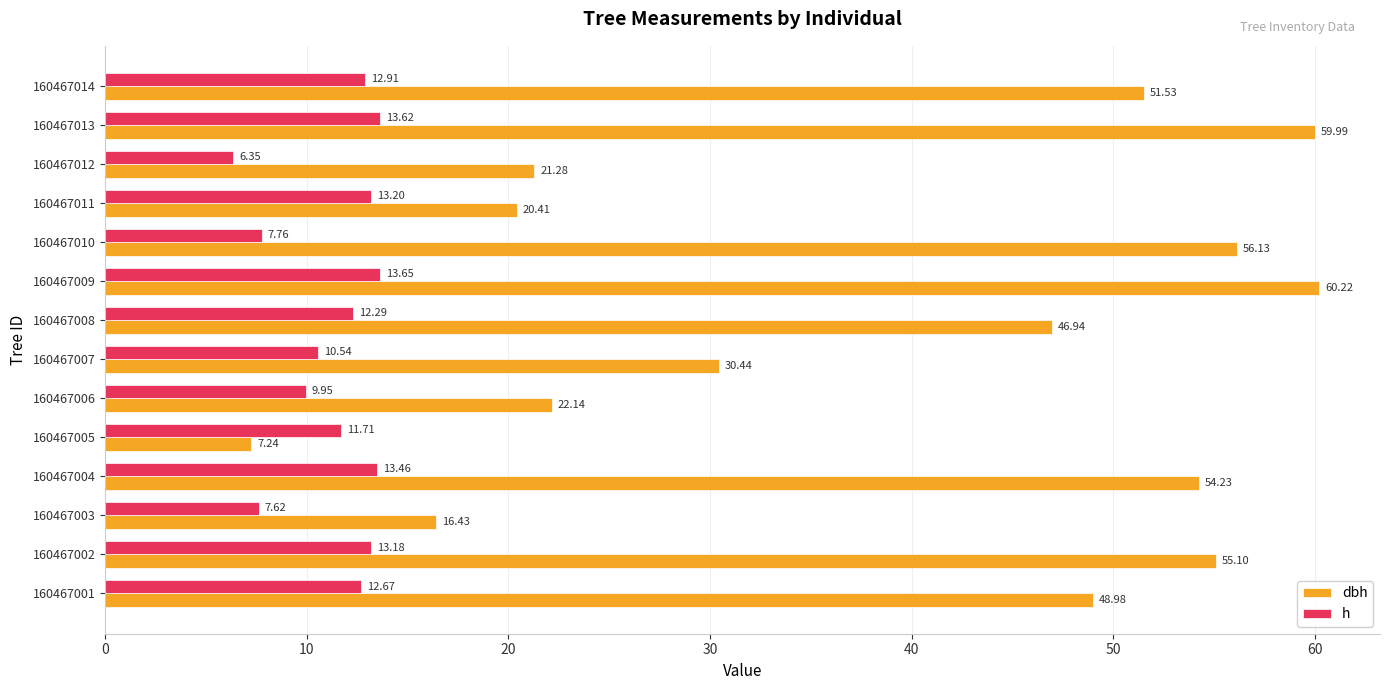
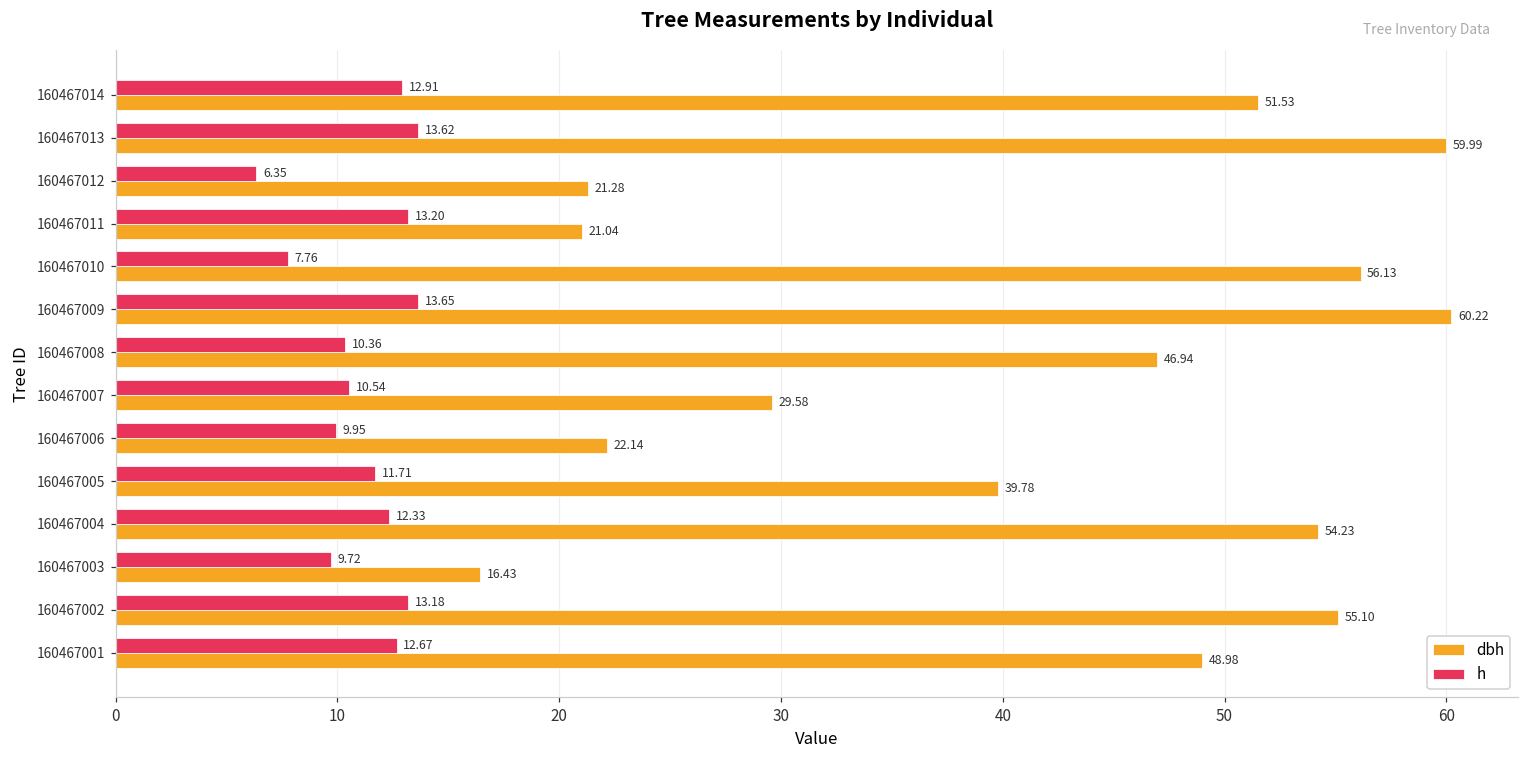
dbh, 160467011: 20.41 -> 21.04
h, 160467008: 12.29 -> 10.36
dbh, 160467007: 30.44 -> 29.58
dbh, 160467005: 7.24 -> 39.78
h, 160467004: 13.46 -> 12.33
h, 160467003: 7.62 -> 9.72
